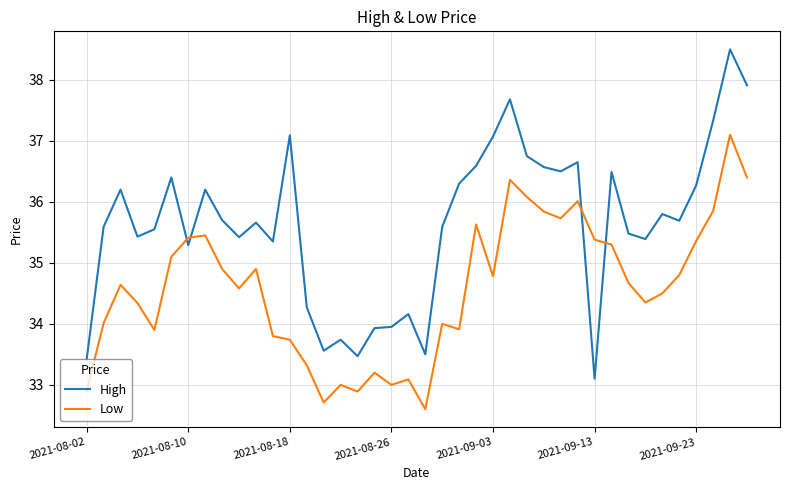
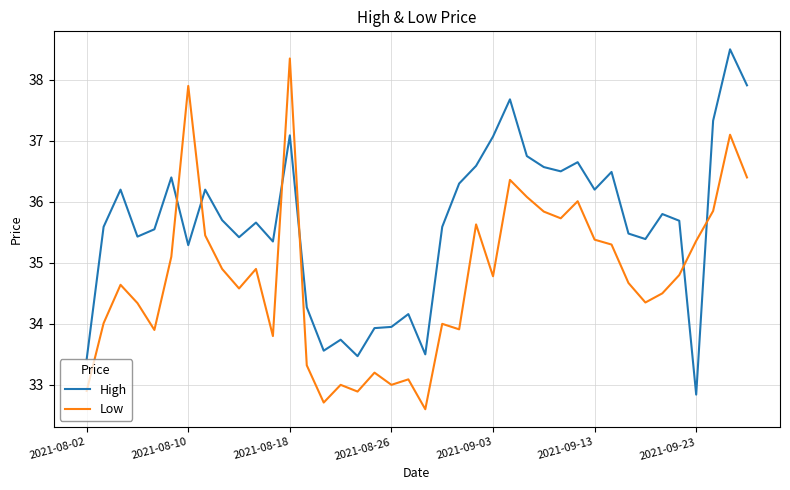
Low, 2021-08-10: 35.4 -> 37.9
Low, 2021-08-18: 33.7 -> 38.4
High, 2021-09-13: 33.1 -> 36.2
High, 2021-09-23: 36.3 -> 32.8
